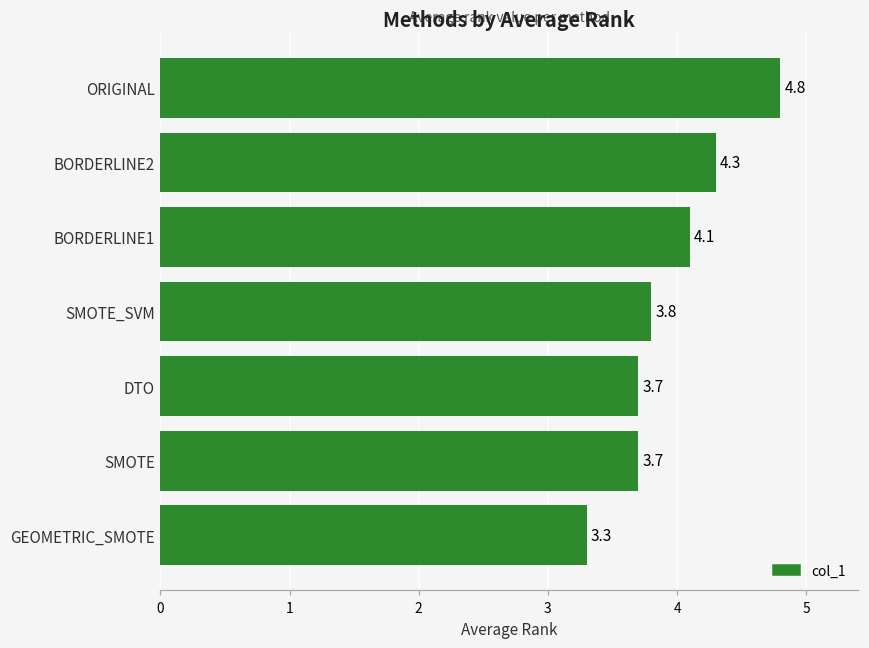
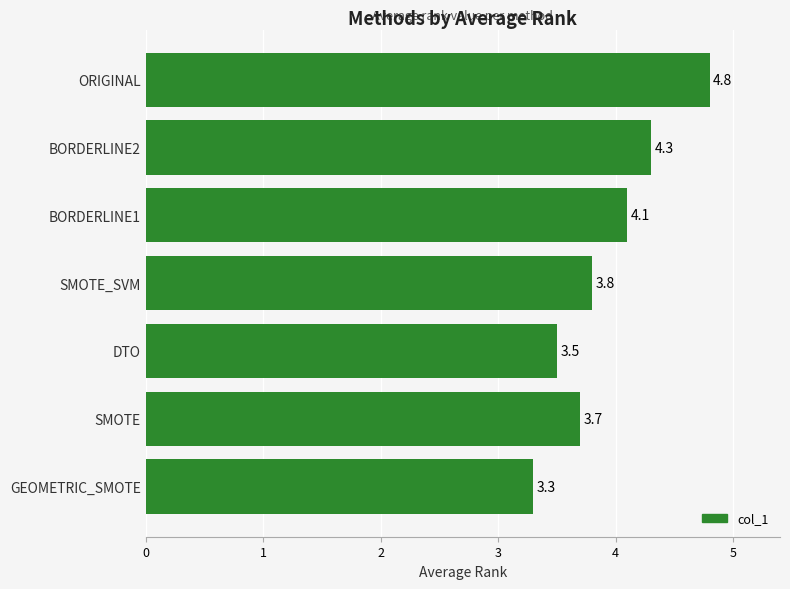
DTO: 3.7 -> 3.5
